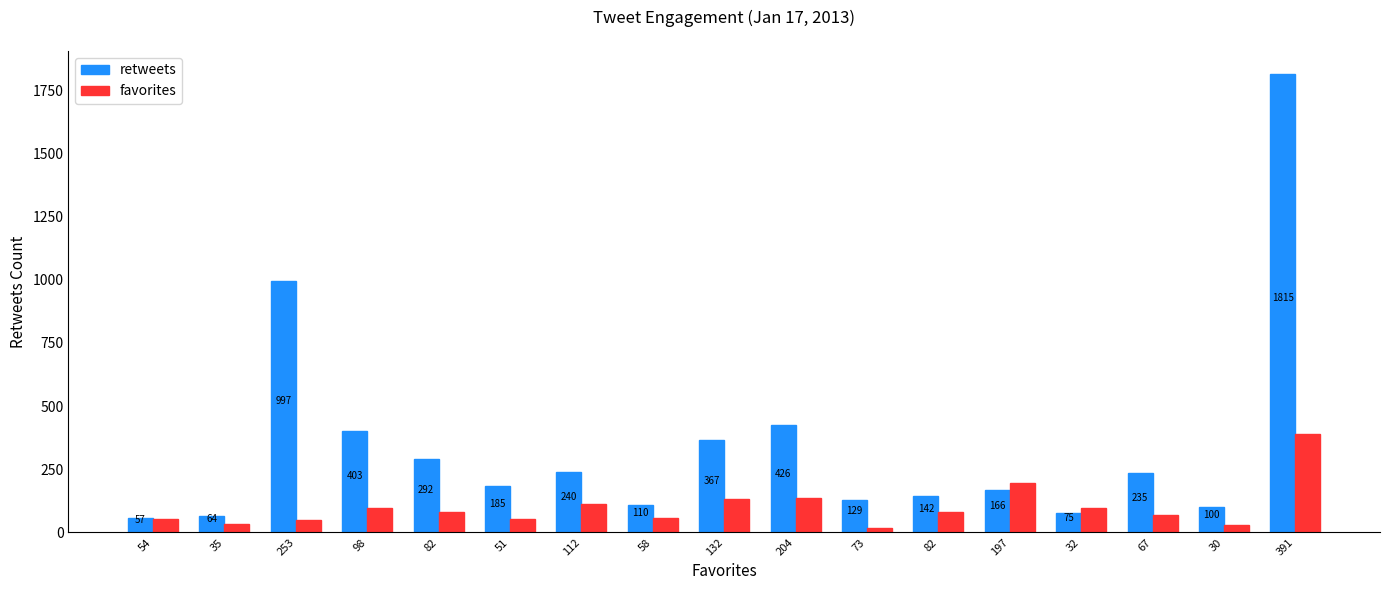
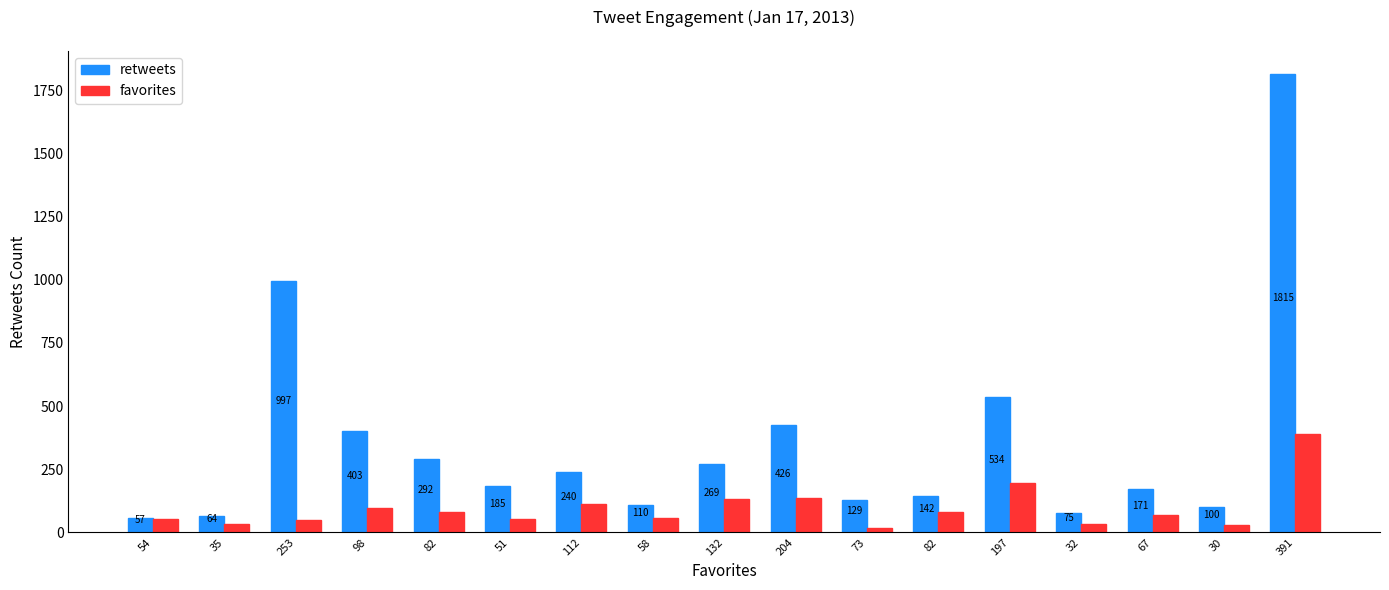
retweets, 132: 367 -> 269
retweets, 197: 166 -> 534
favorites, 32: 100 -> 30
retweets, 67: 235 -> 171
